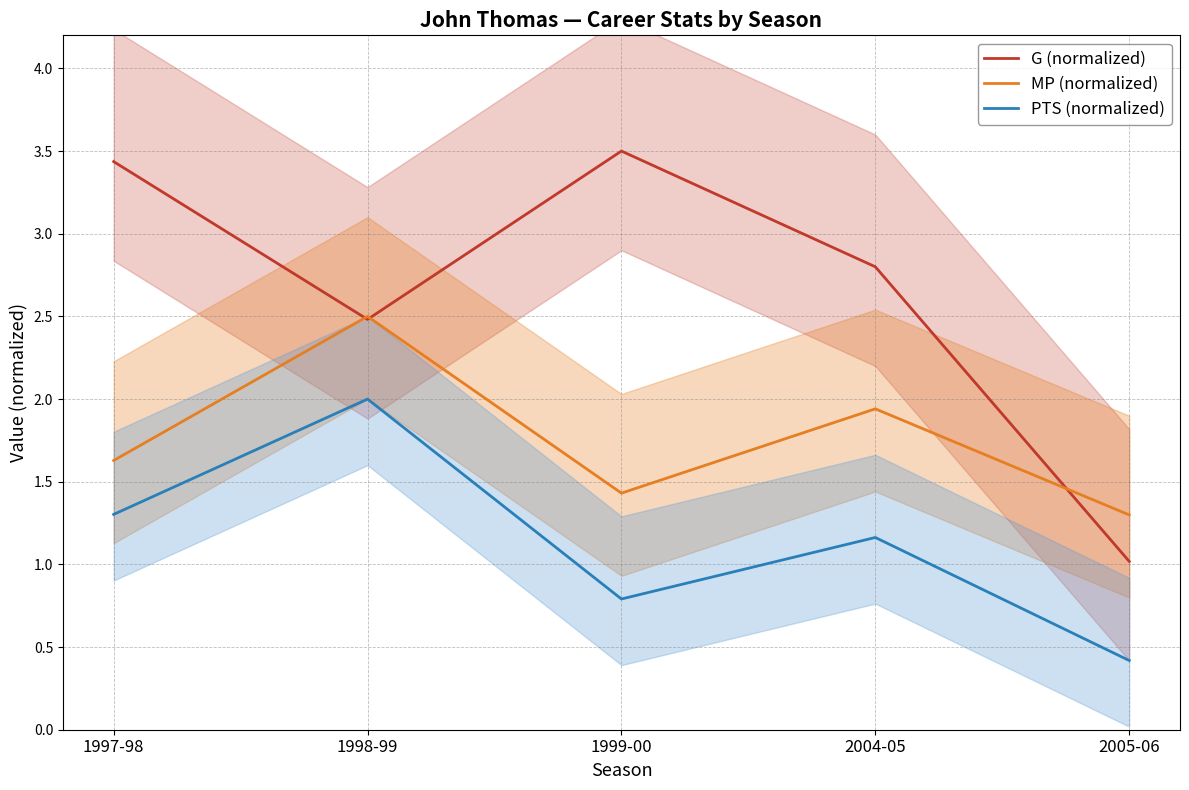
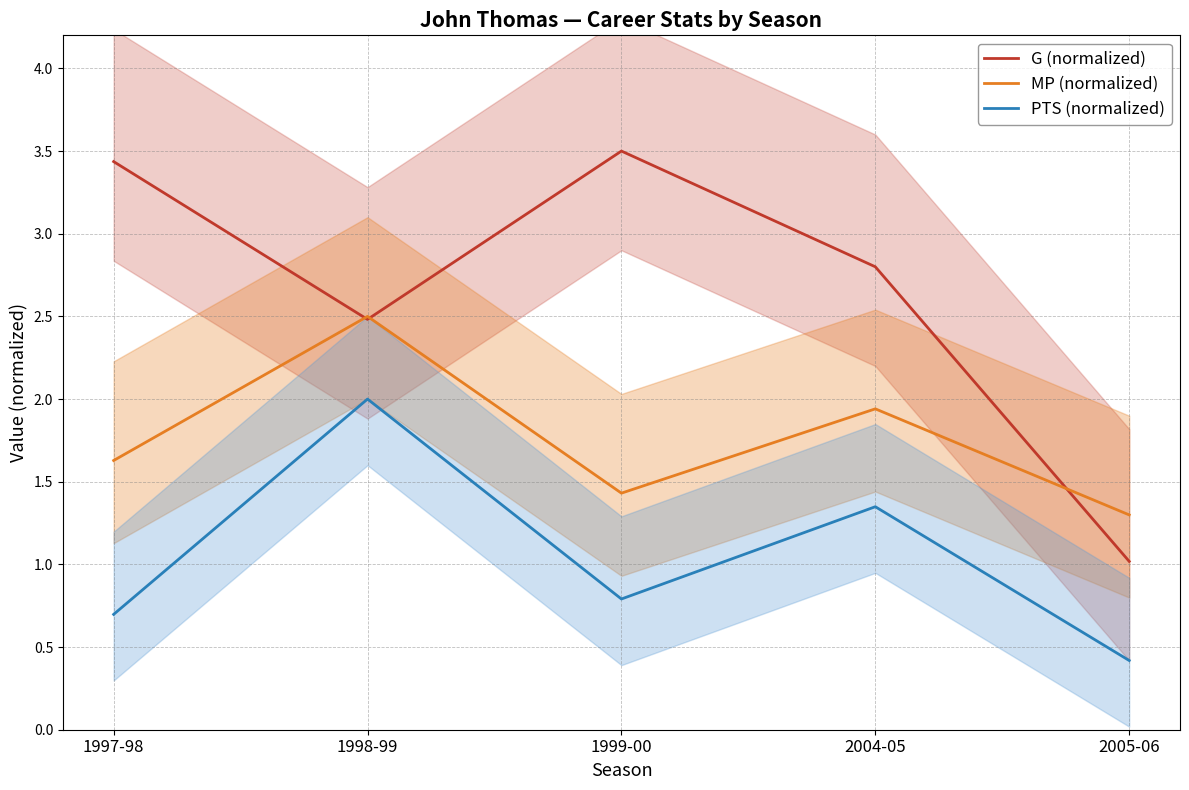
PTS (normalized), 1997-98: 1.30 -> 0.70
PTS (normalized), 2004-05: 1.16 -> 1.35
